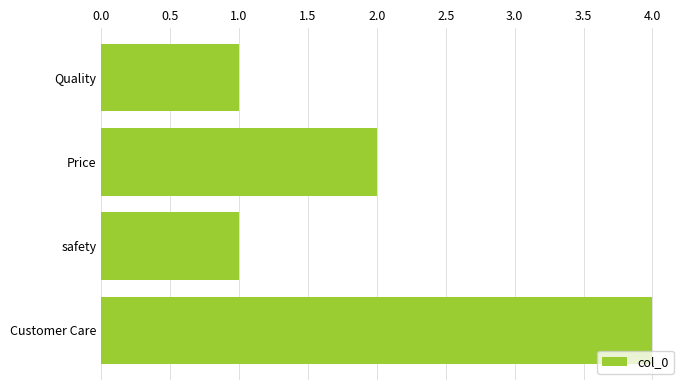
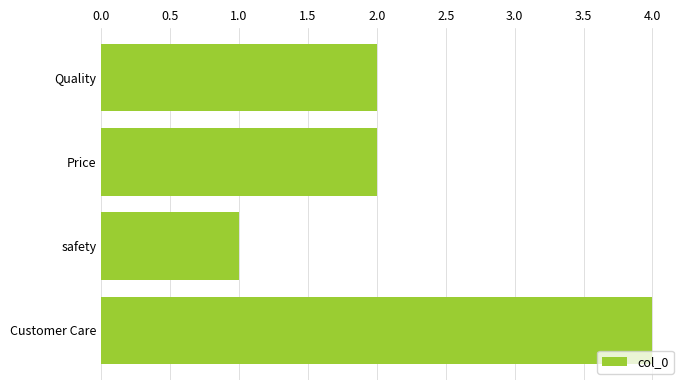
Quality: 1 -> 2
